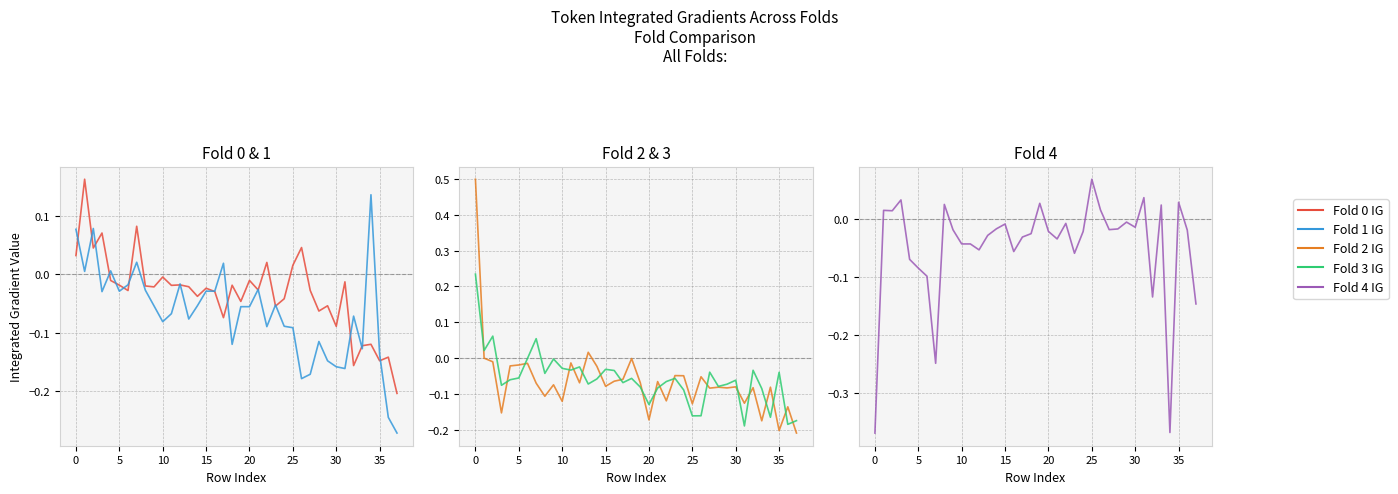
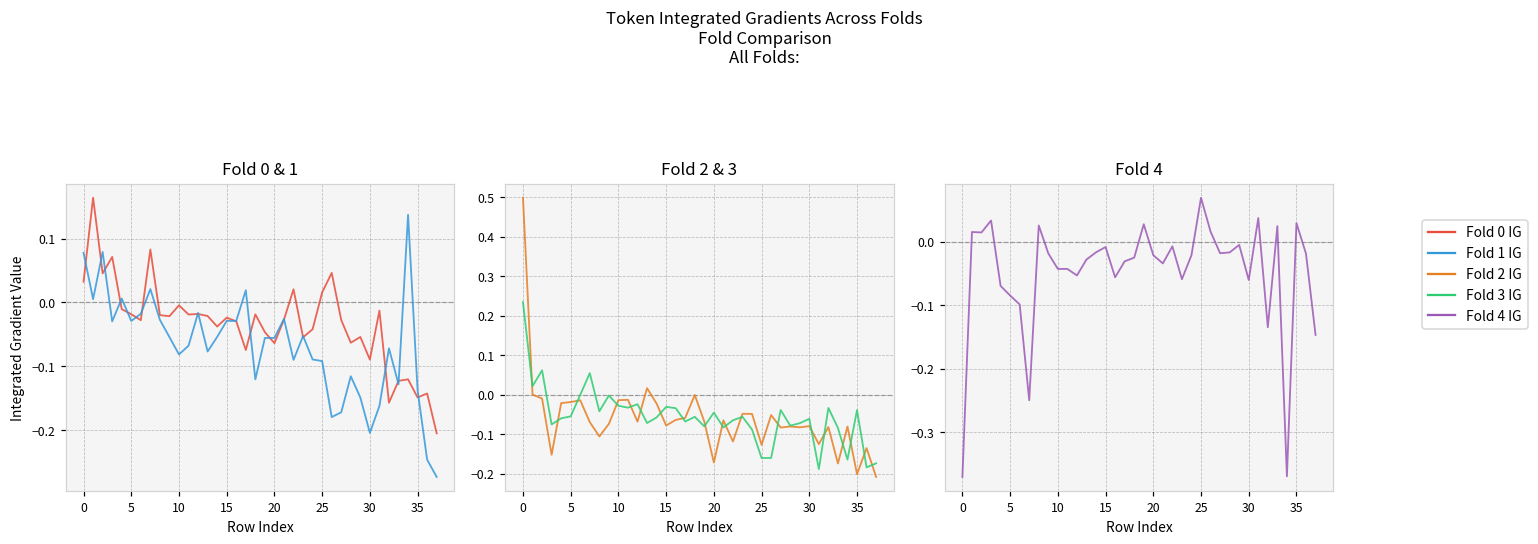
Fold 0 & 1, Fold 0 IG, 20: -0.01 -> -0.06
Fold 0 & 1, Fold 1 IG, 30: -0.16 -> -0.20
Fold 2 & 3, Fold 2 IG, 10: -0.12 -> -0.01
Fold 2 & 3, Fold 3 IG, 20: -0.13 -> -0.05
Fold 4, 30: -0.01 -> -0.06
